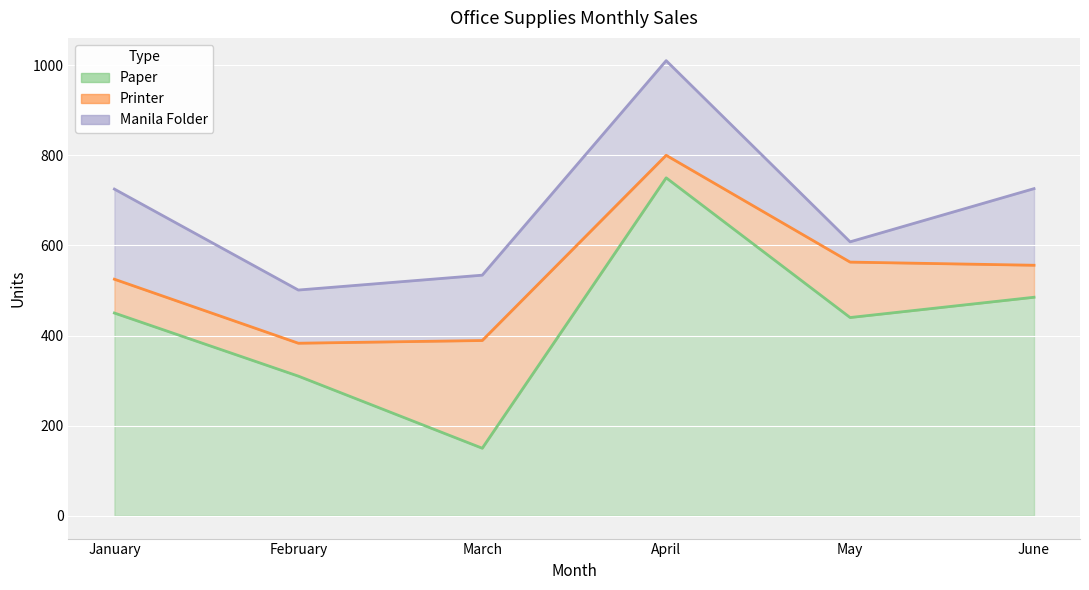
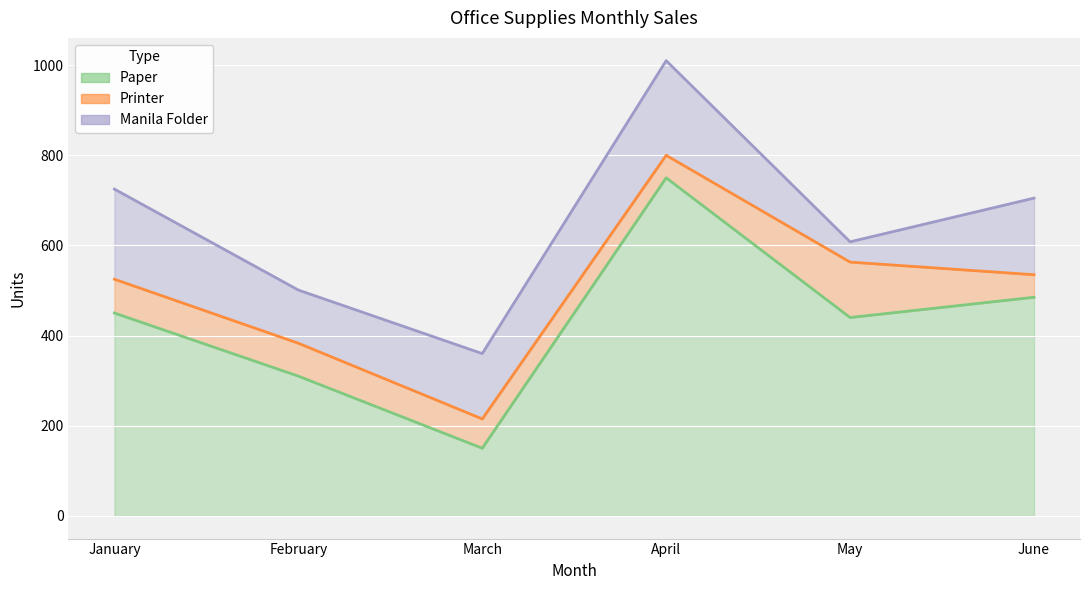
Printer, March: 240 -> 70
Printer, June: 70 -> 50
